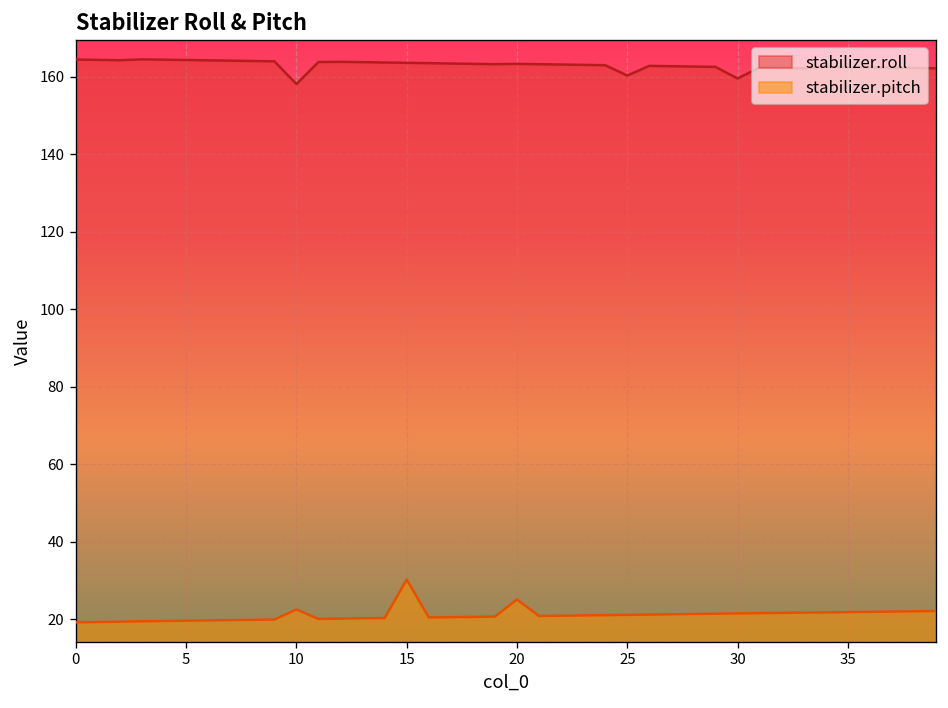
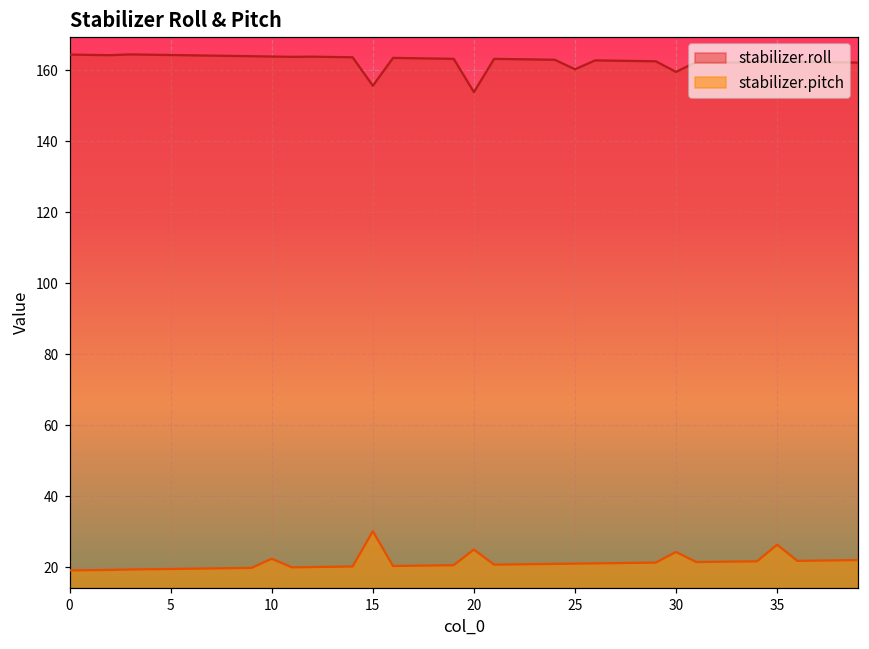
stabilizer.roll, 10: 158 -> 164
stabilizer.roll, 15: 164 -> 156
stabilizer.roll, 20: 163 -> 154
stabilizer.pitch, 30: 21 -> 24
stabilizer.pitch, 35: 22 -> 26
